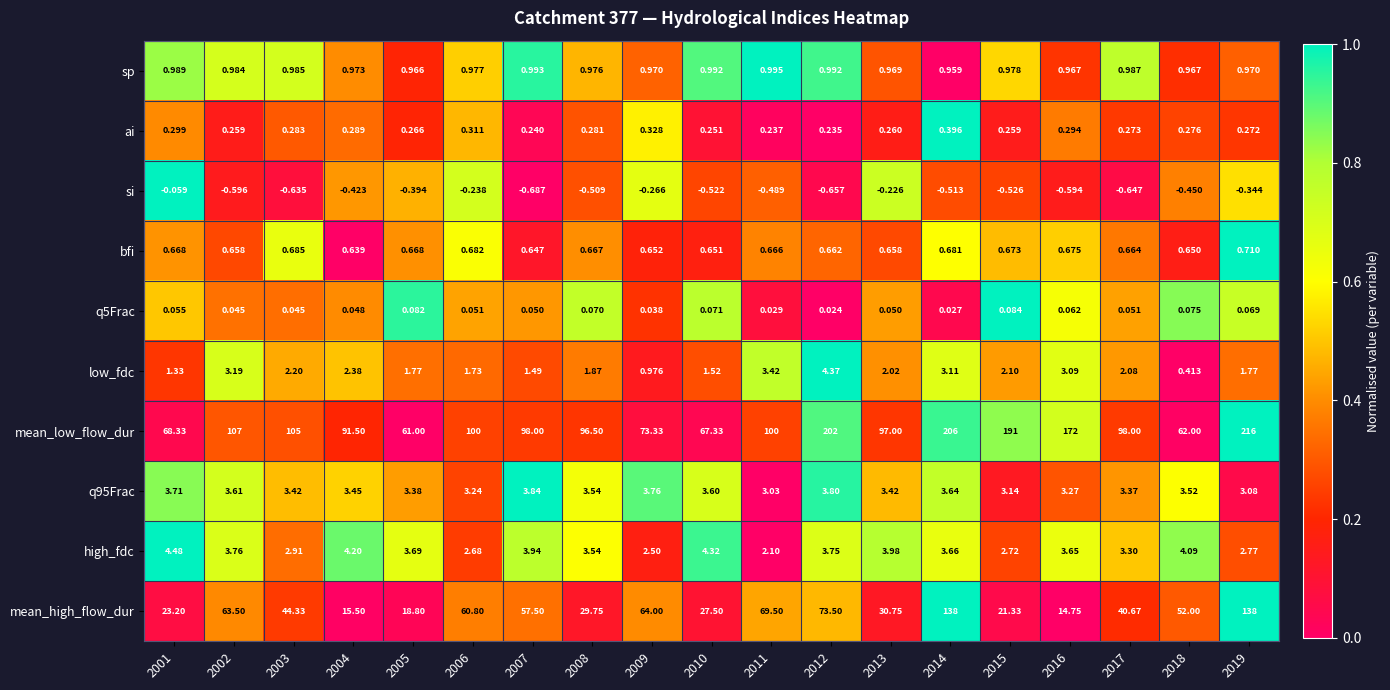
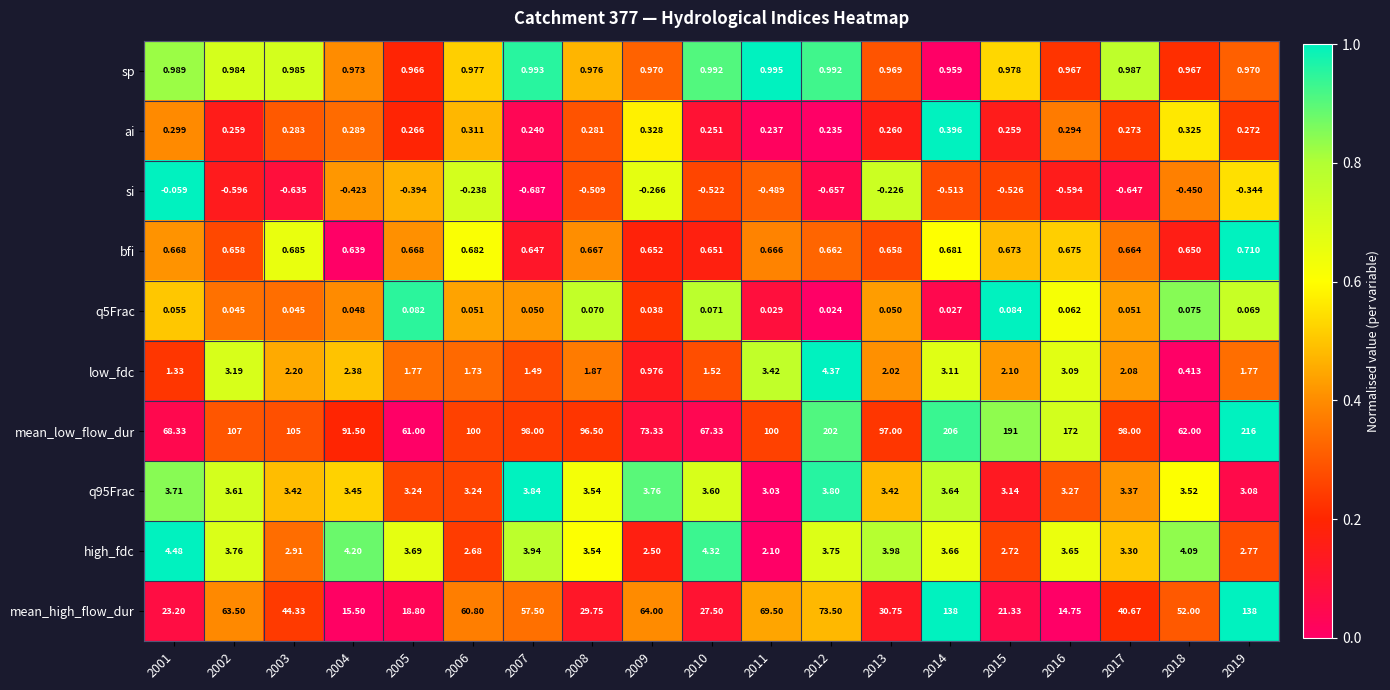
ai, 2018: 0.276 -> 0.325
q95Frac, 2005: 3.38 -> 3.24
